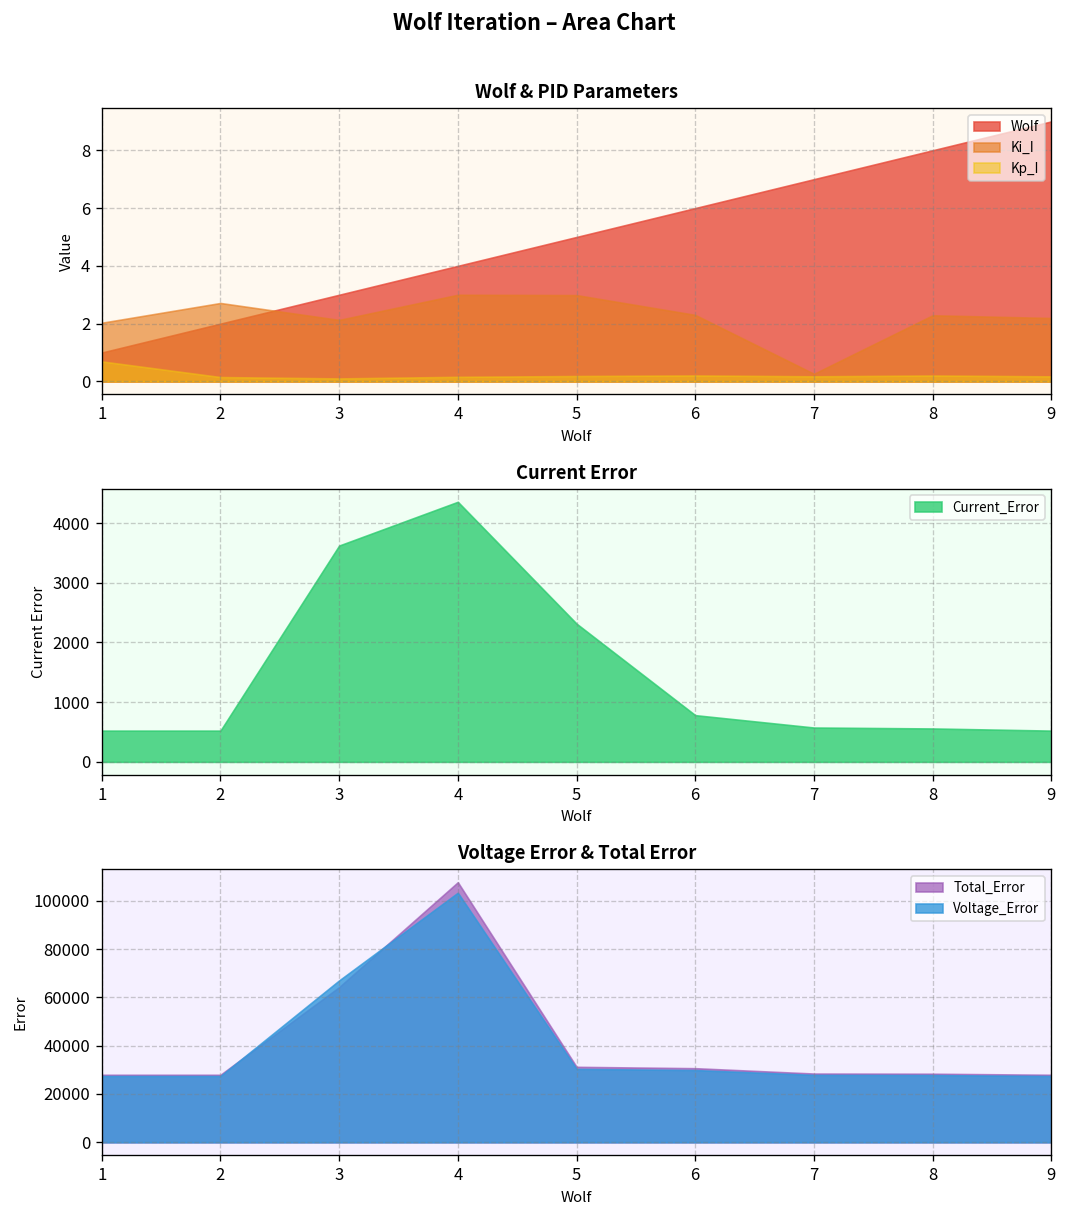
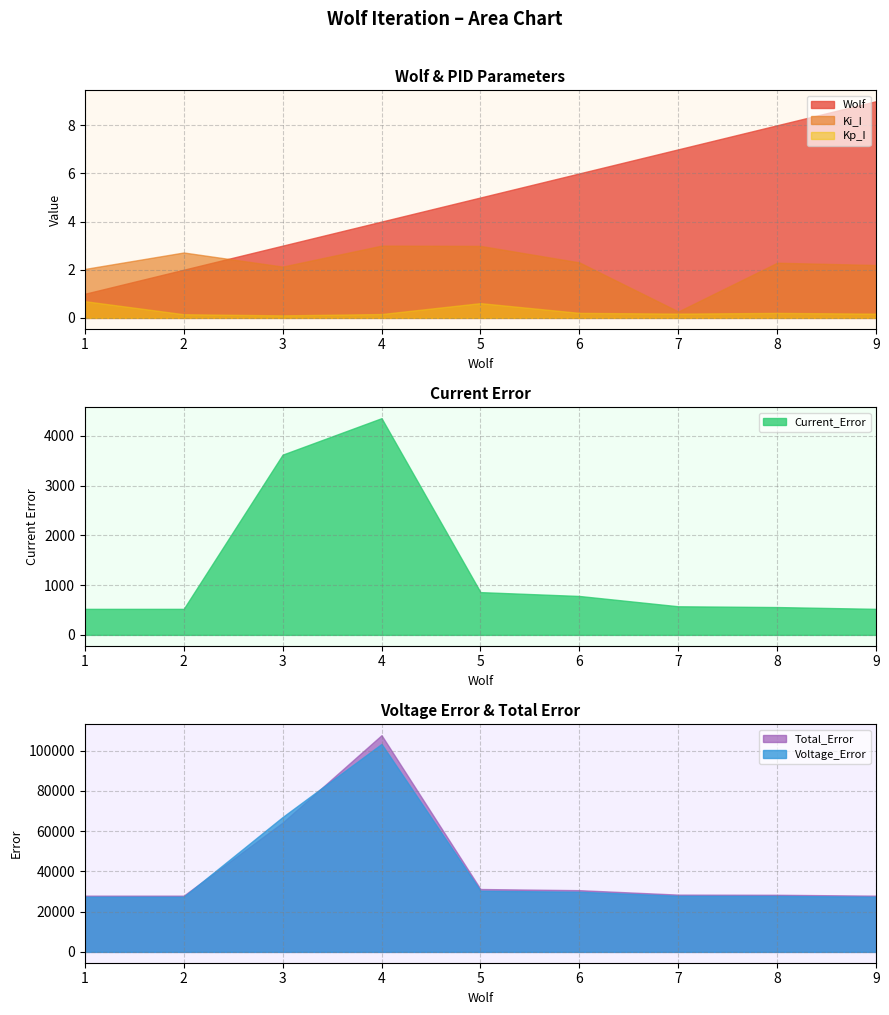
Wolf & PID Parameters, Kp_I, 5: 0.2 -> 0.6
Current Error, 5: 2300 -> 900
